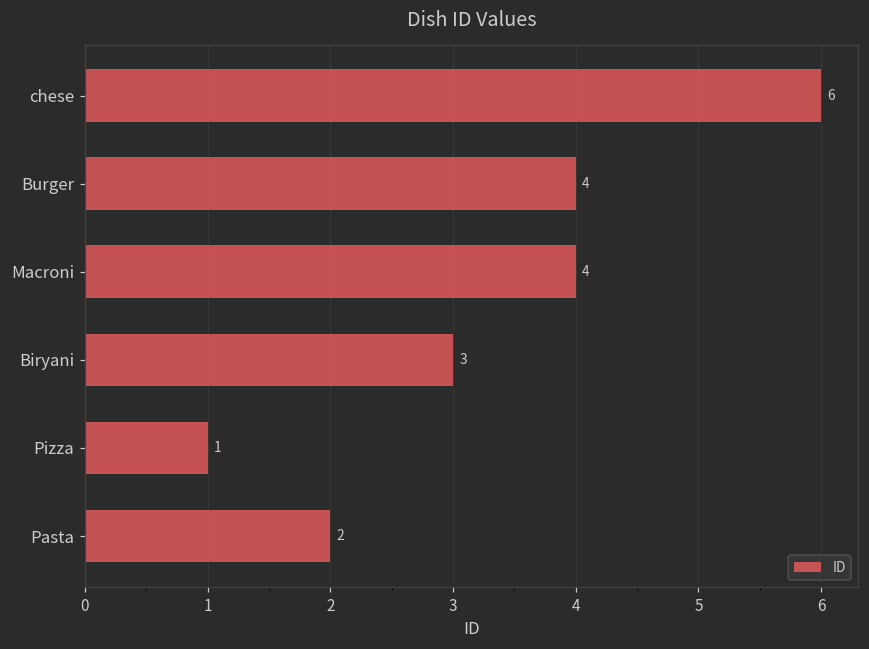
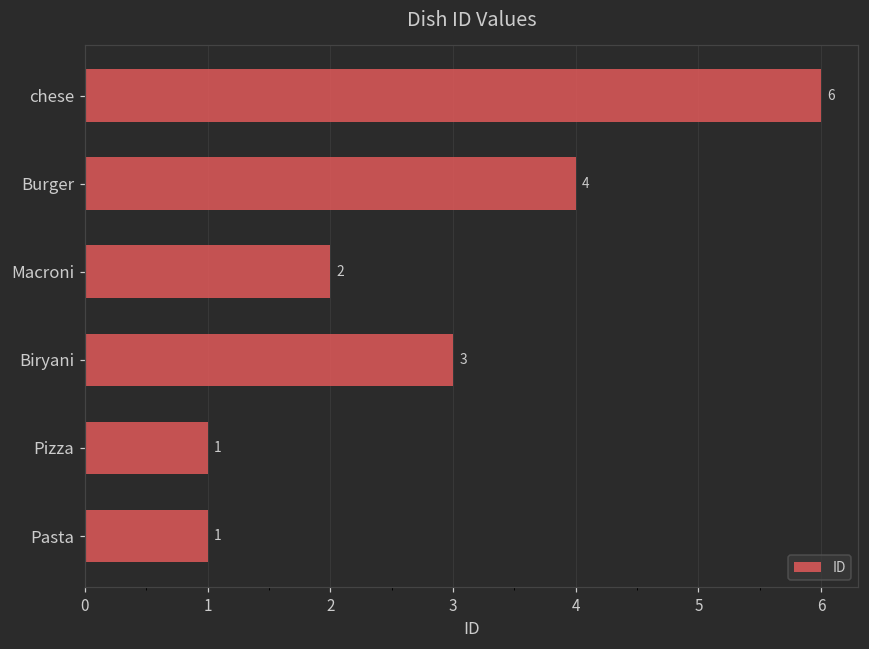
Macroni: 4 -> 2
Pasta: 2 -> 1
